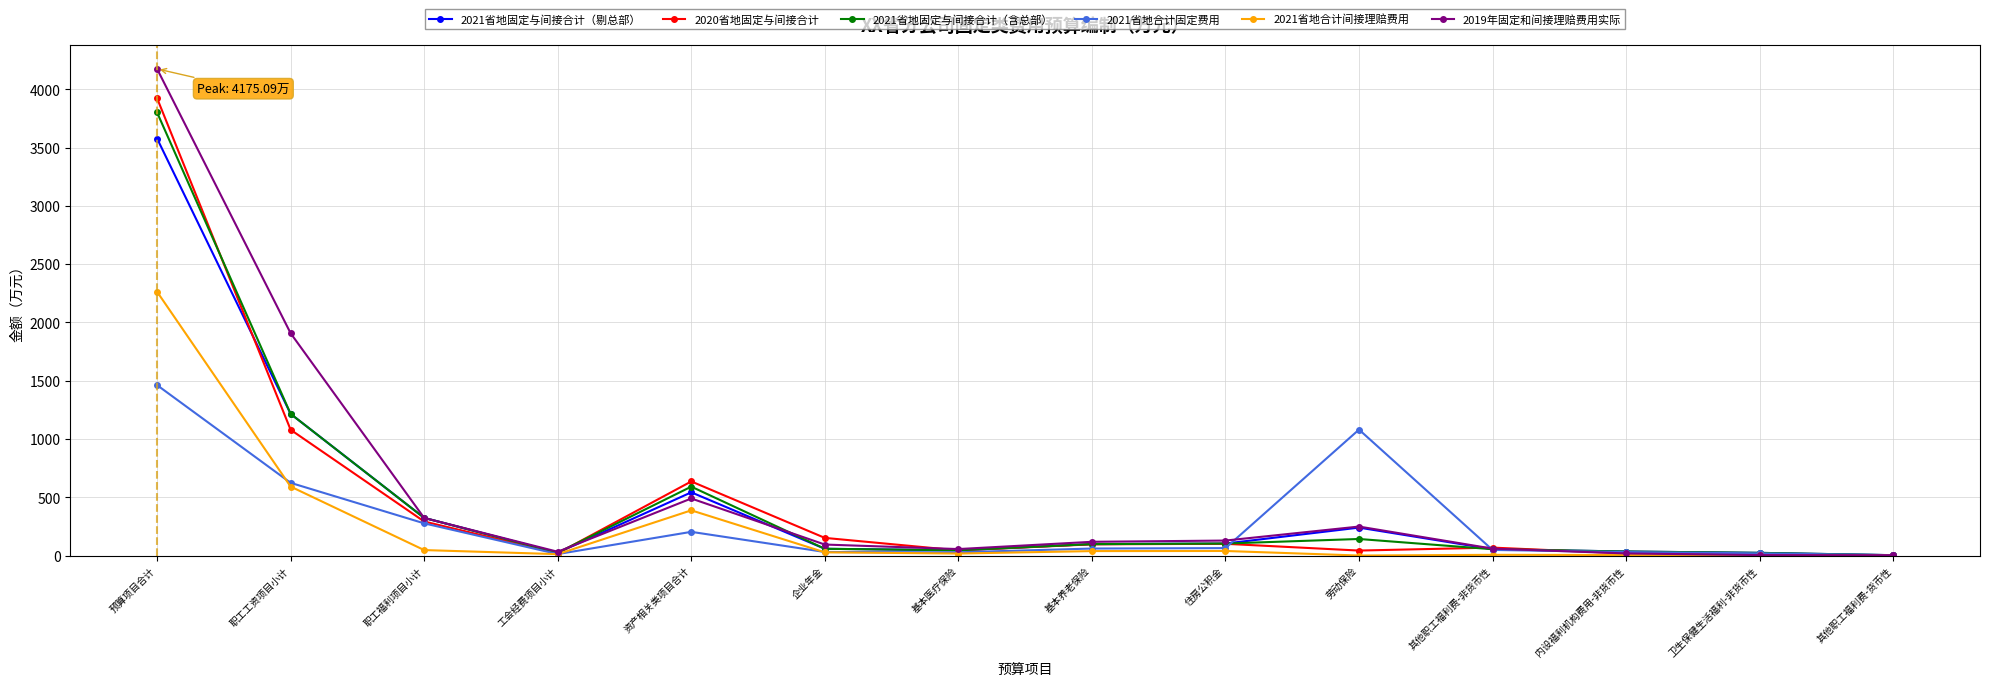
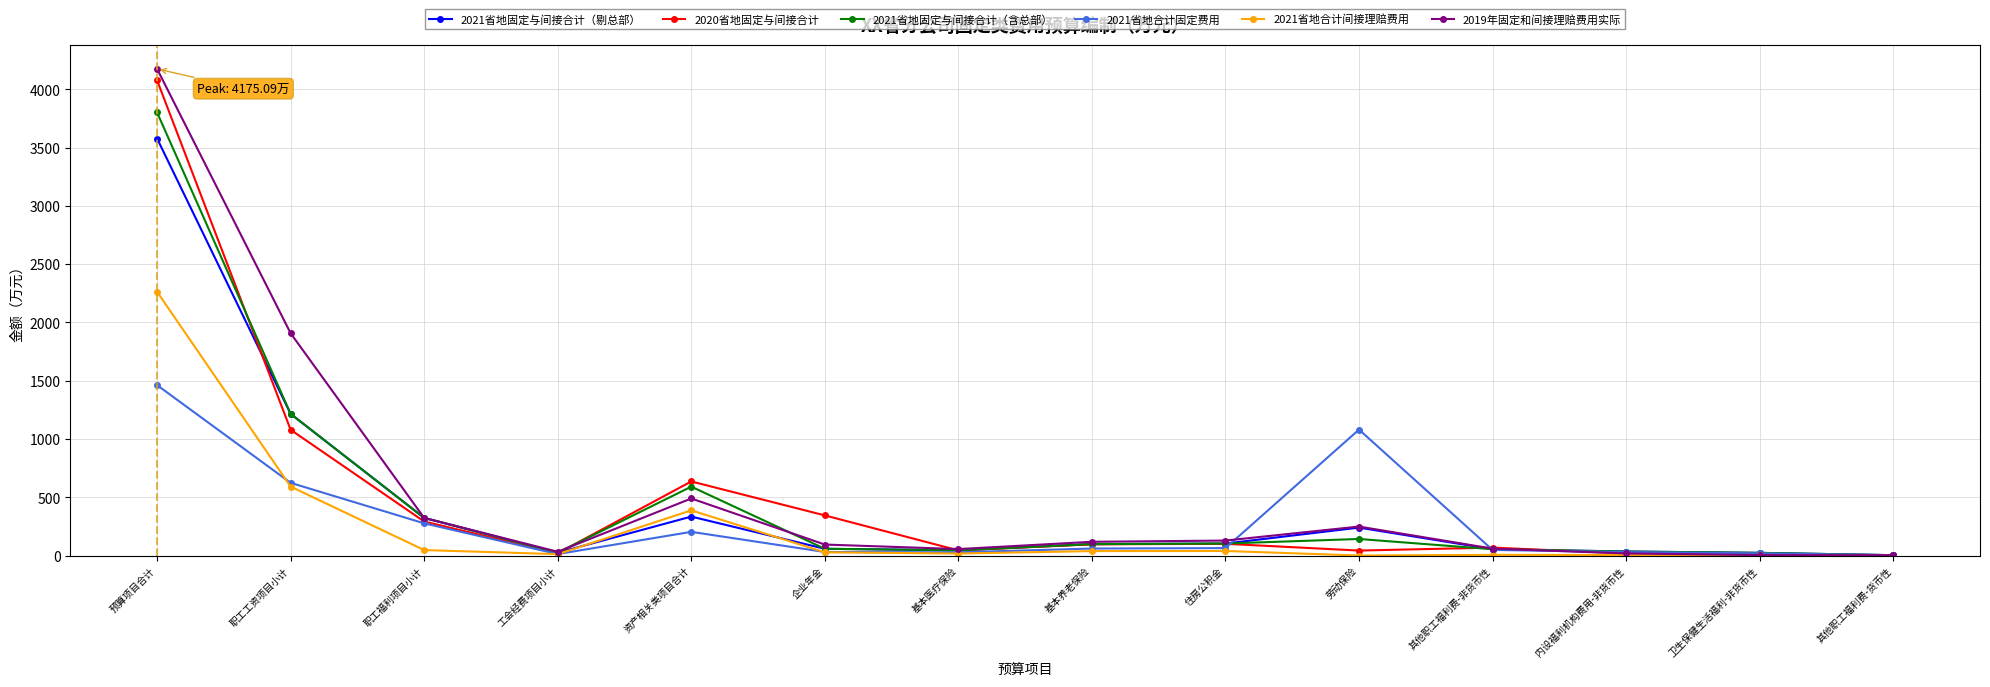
2020省地固定与间接合计, 预算项目合计: 3920 -> 4080
2021省地固定与间接合计（剔总部）, 资产相关类项目合计: 540 -> 330
2020省地固定与间接合计, 企业年金: 150 -> 340
